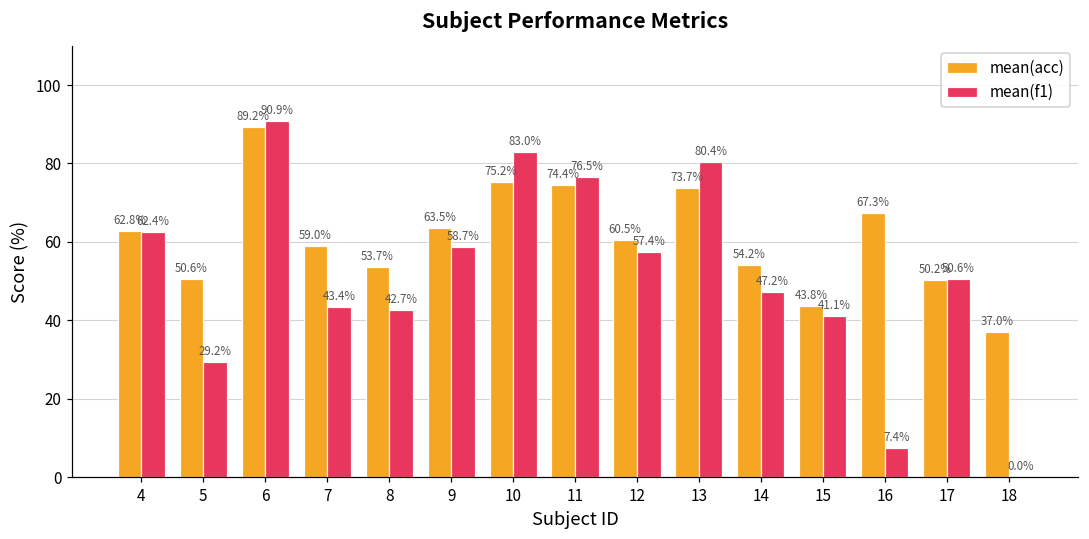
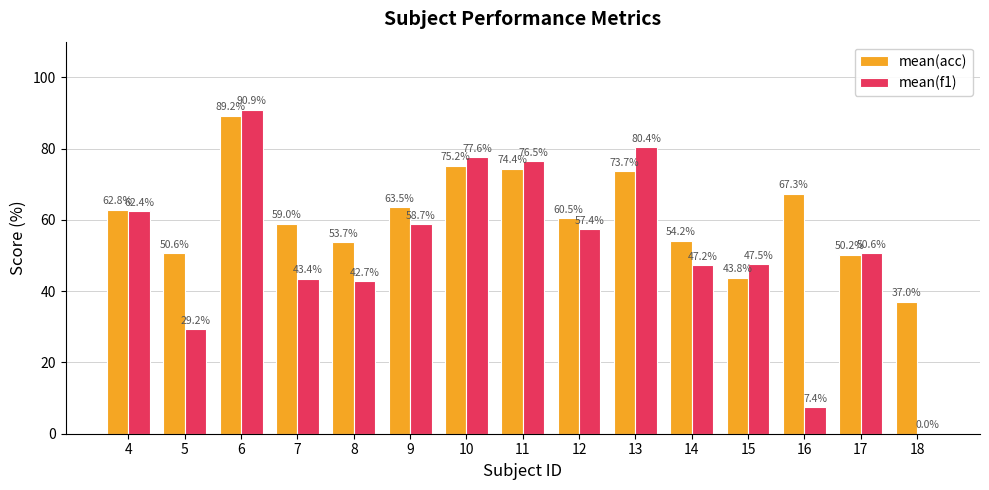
mean(f1), 10: 83.0% -> 77.6%
mean(f1), 15: 41.1% -> 47.5%
